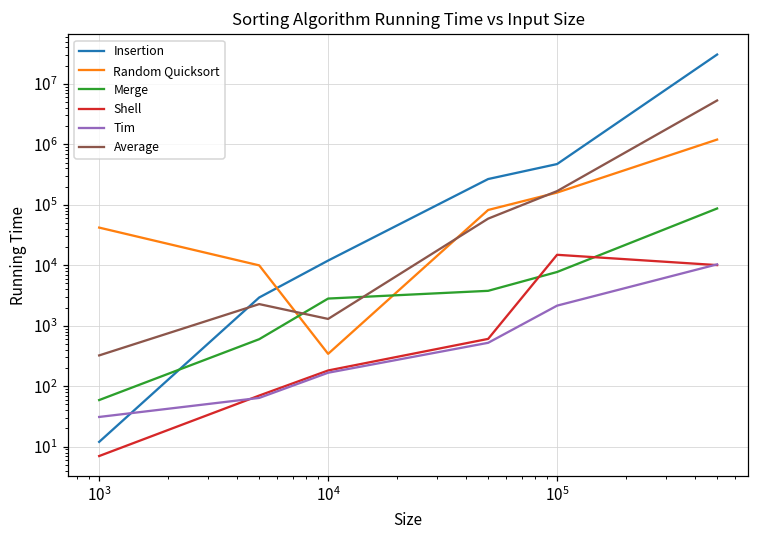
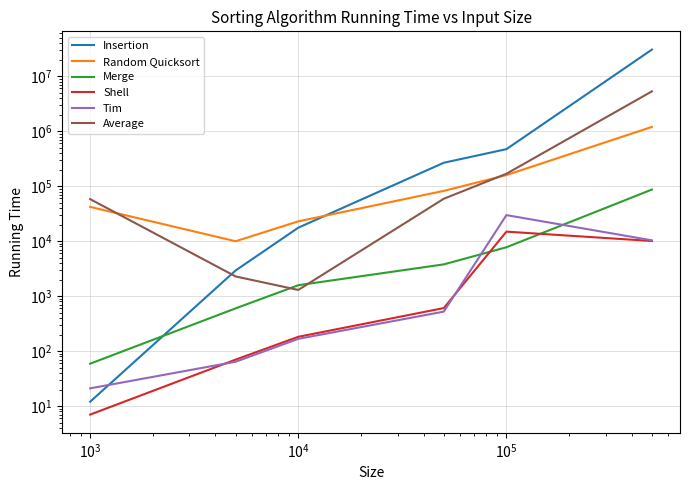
Tim, 10^3: 30 -> 21
Average, 10^3: 300 -> 60000
Insertion, 10^4: 12000 -> 18000
Random Quicksort, 10^4: 300 -> 23000
Merge, 10^4: 3000 -> 1600
Tim, 10^5: 2100 -> 30000
